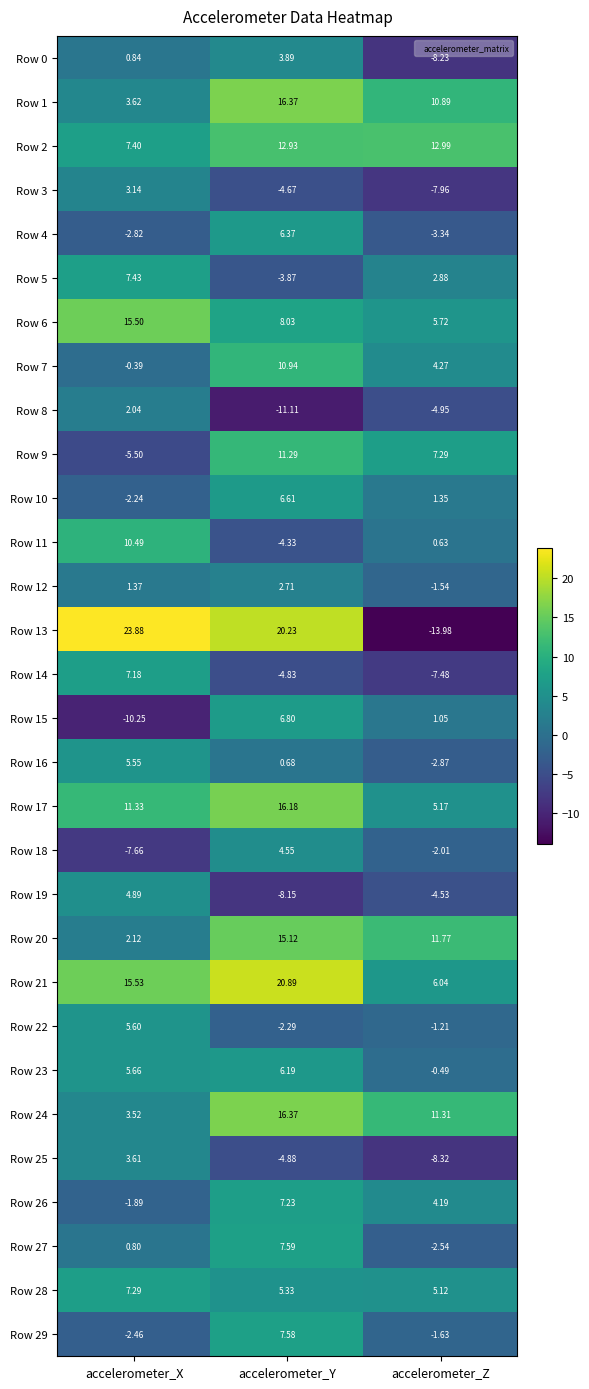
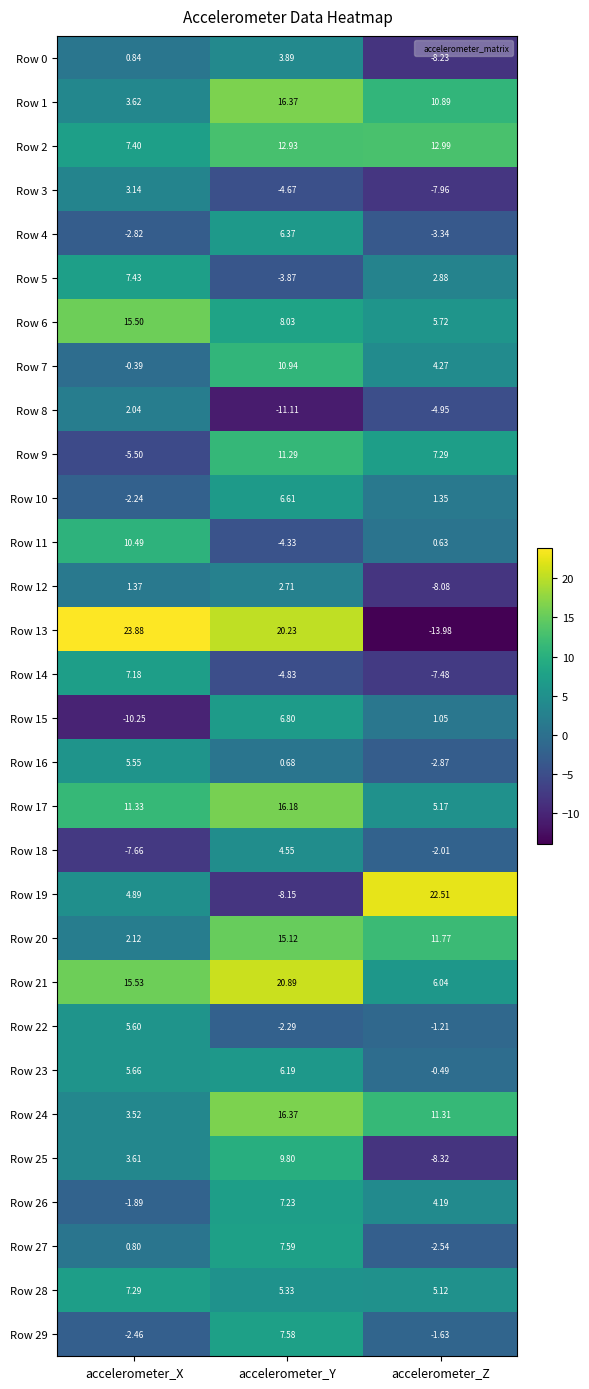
Row 12, accelerometer_Z: -1.54 -> -8.08
Row 19, accelerometer_Z: -4.53 -> 22.51
Row 25, accelerometer_Y: -4.88 -> 9.80
